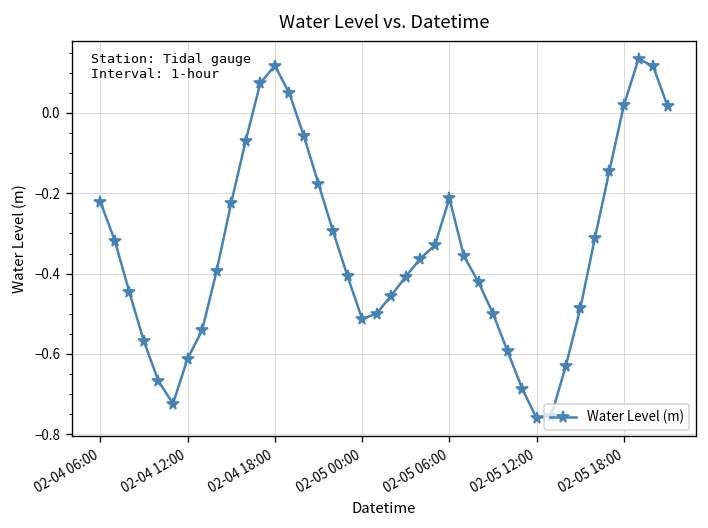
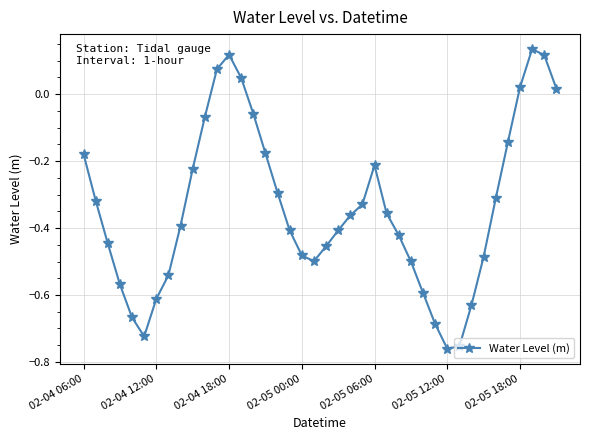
02-04 06:00: -0.22 -> -0.18
02-05 00:00: -0.51 -> -0.48
